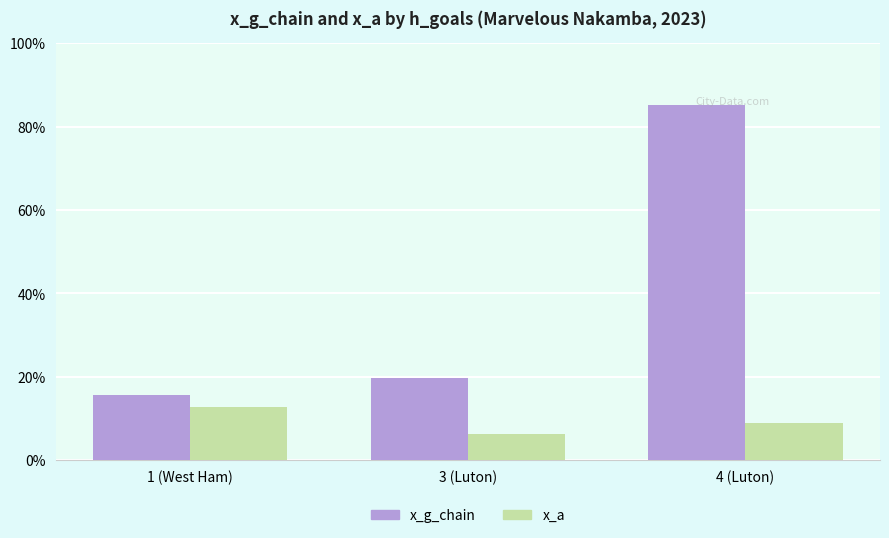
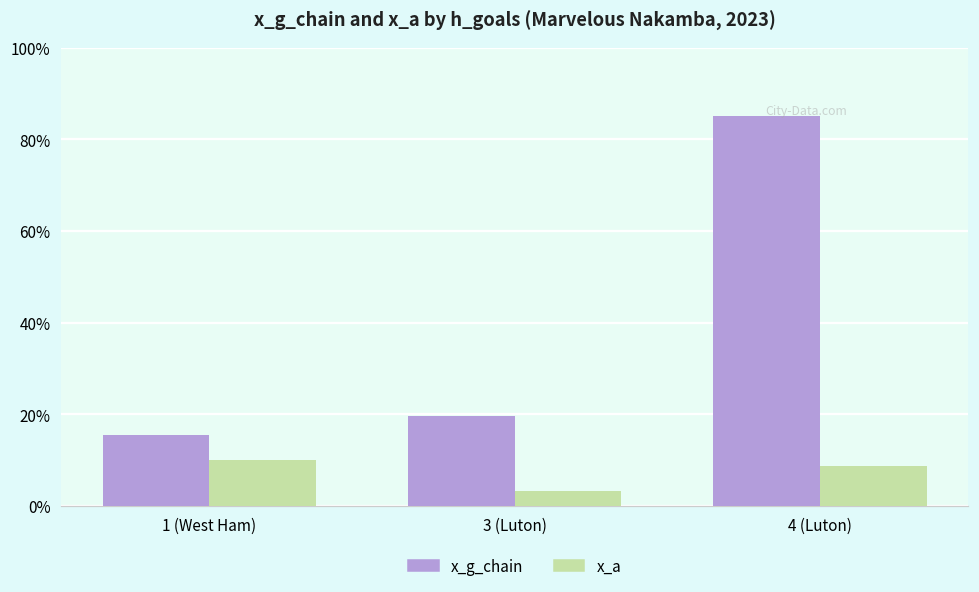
x_a, 1 (West Ham): 13% -> 10%
x_a, 3 (Luton): 6% -> 3%
